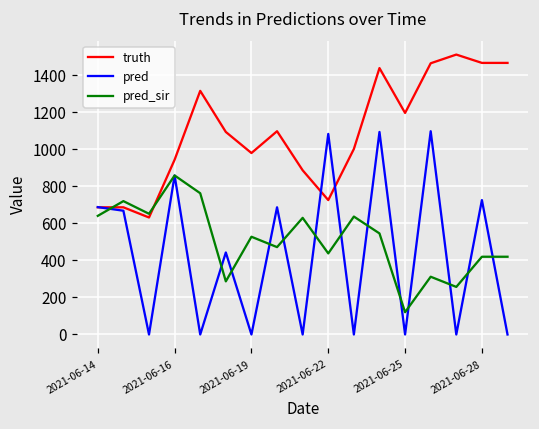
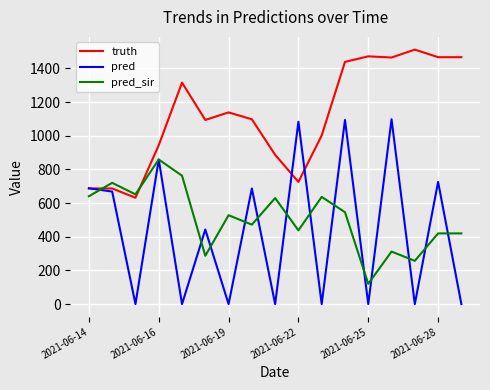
truth, 2021-06-19: 980 -> 1140
truth, 2021-06-25: 1200 -> 1470
